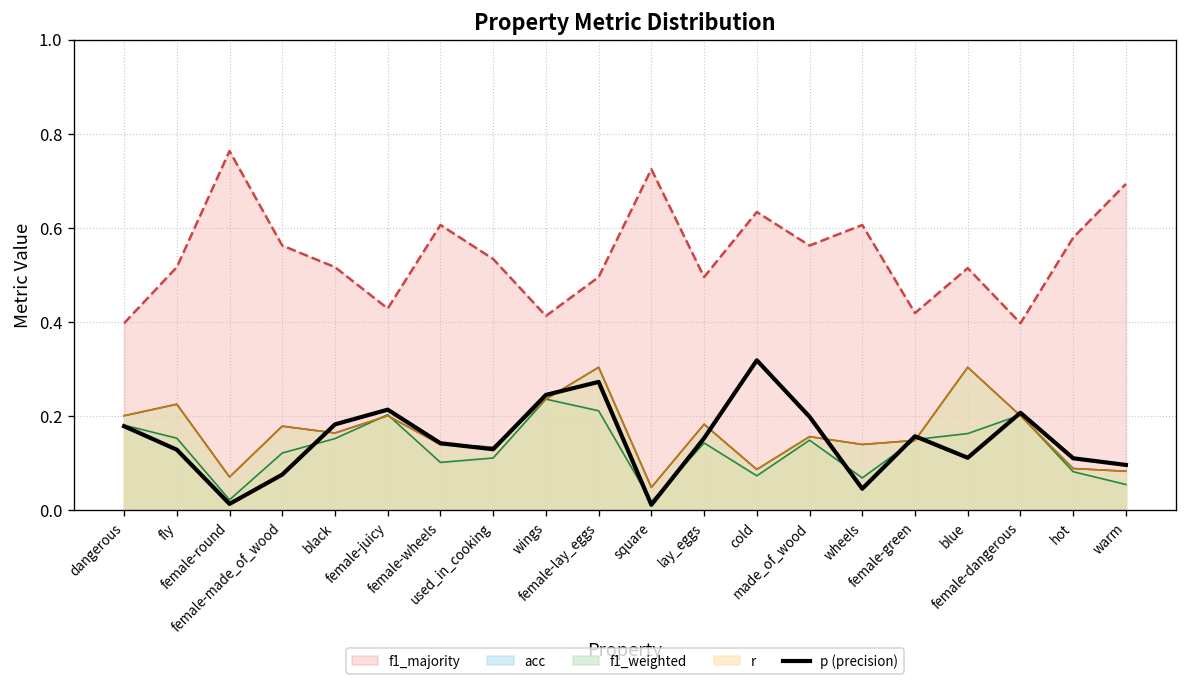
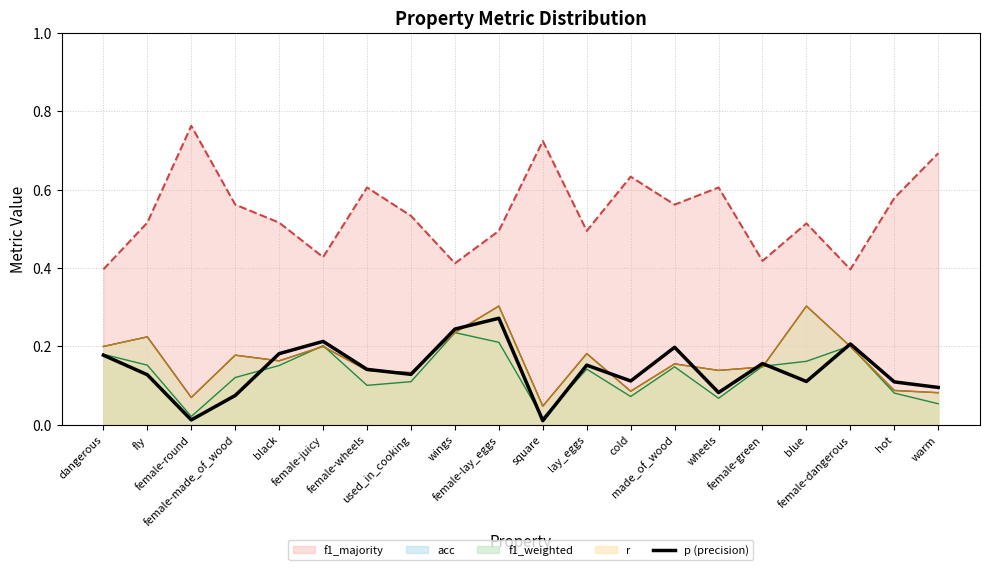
p (precision), cold: 0.32 -> 0.11
p (precision), wheels: 0.04 -> 0.08
